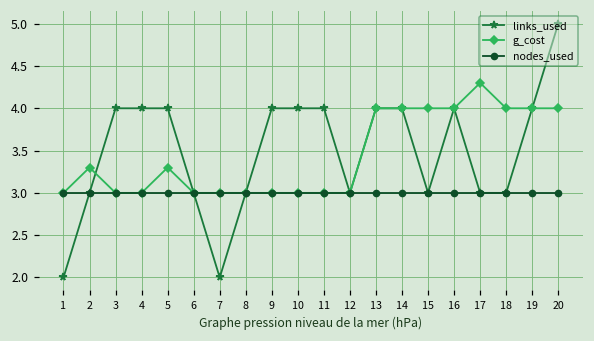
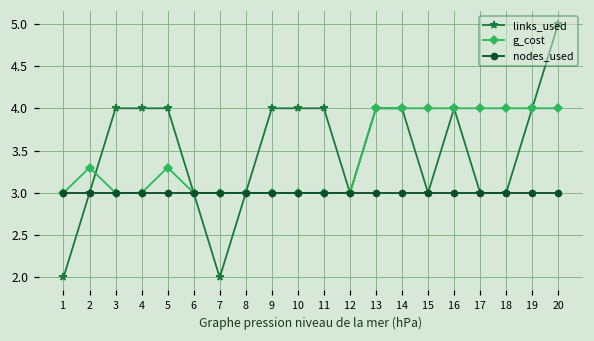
g_cost, 17: 4.3 -> 4.0
